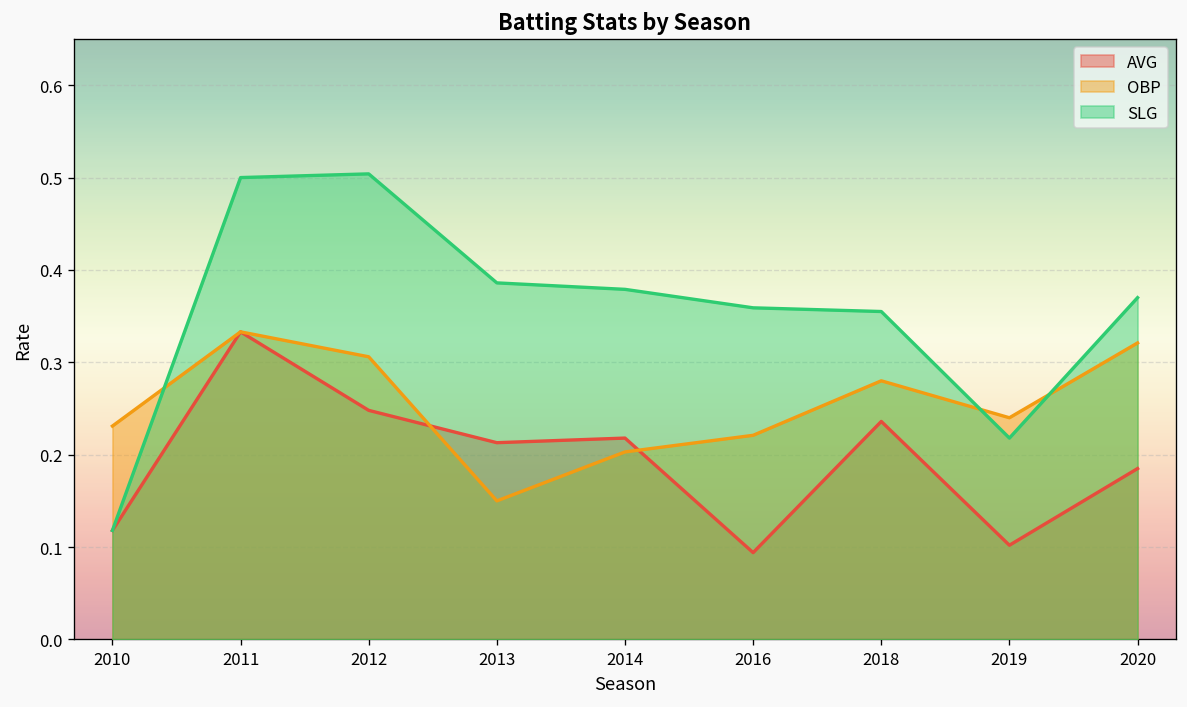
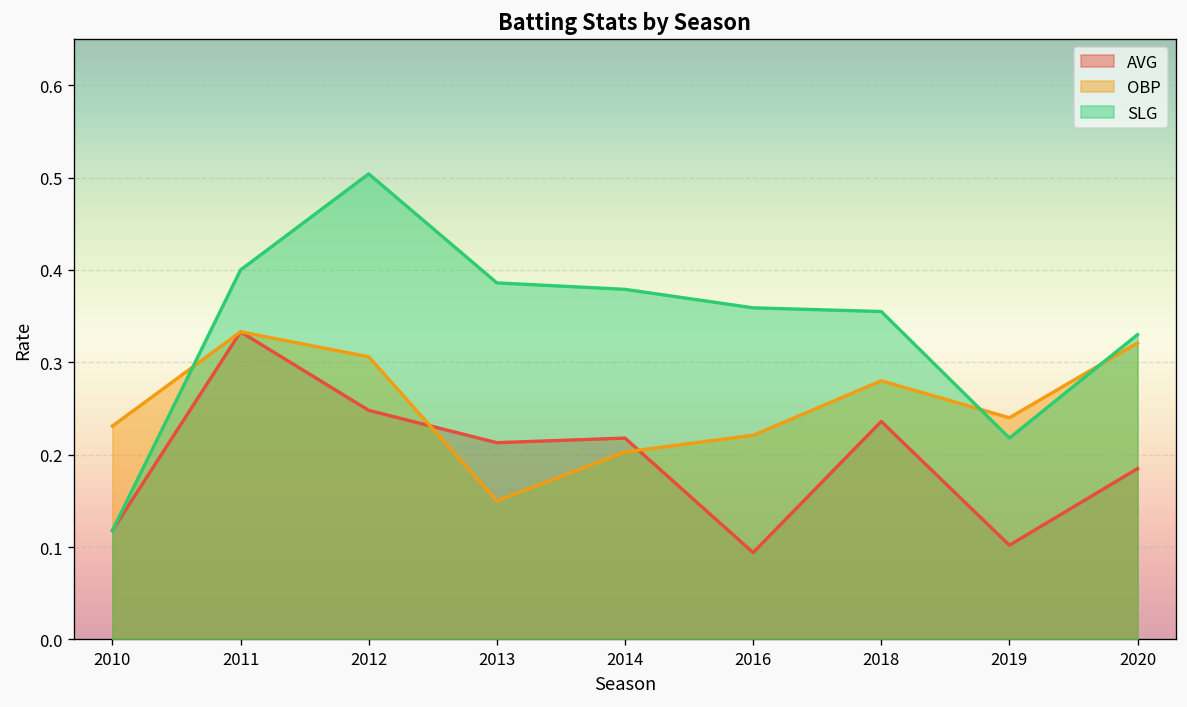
SLG, 2011: 0.5 -> 0.4
SLG, 2020: 0.37 -> 0.33
